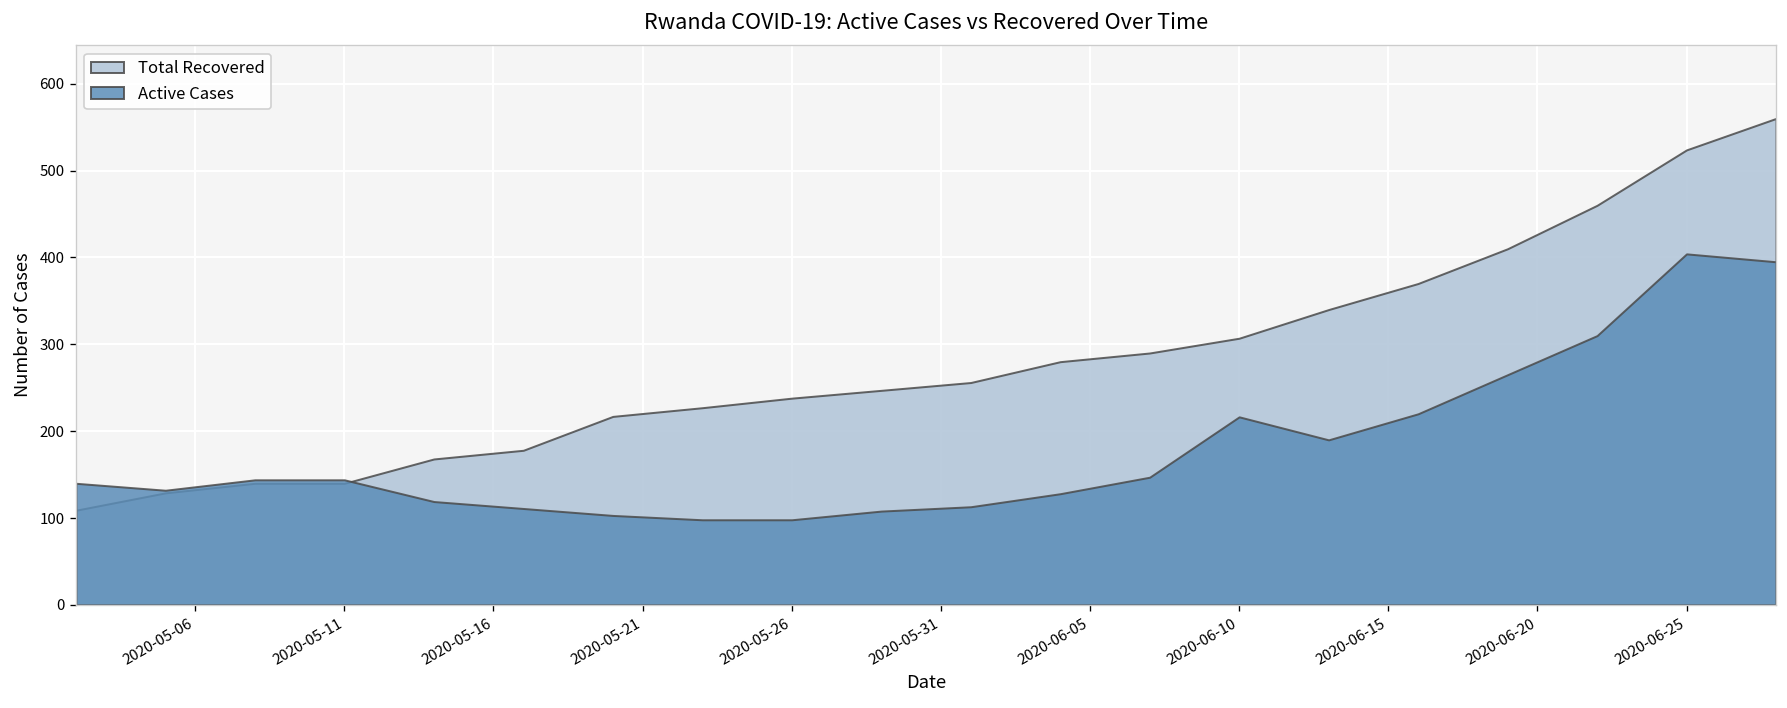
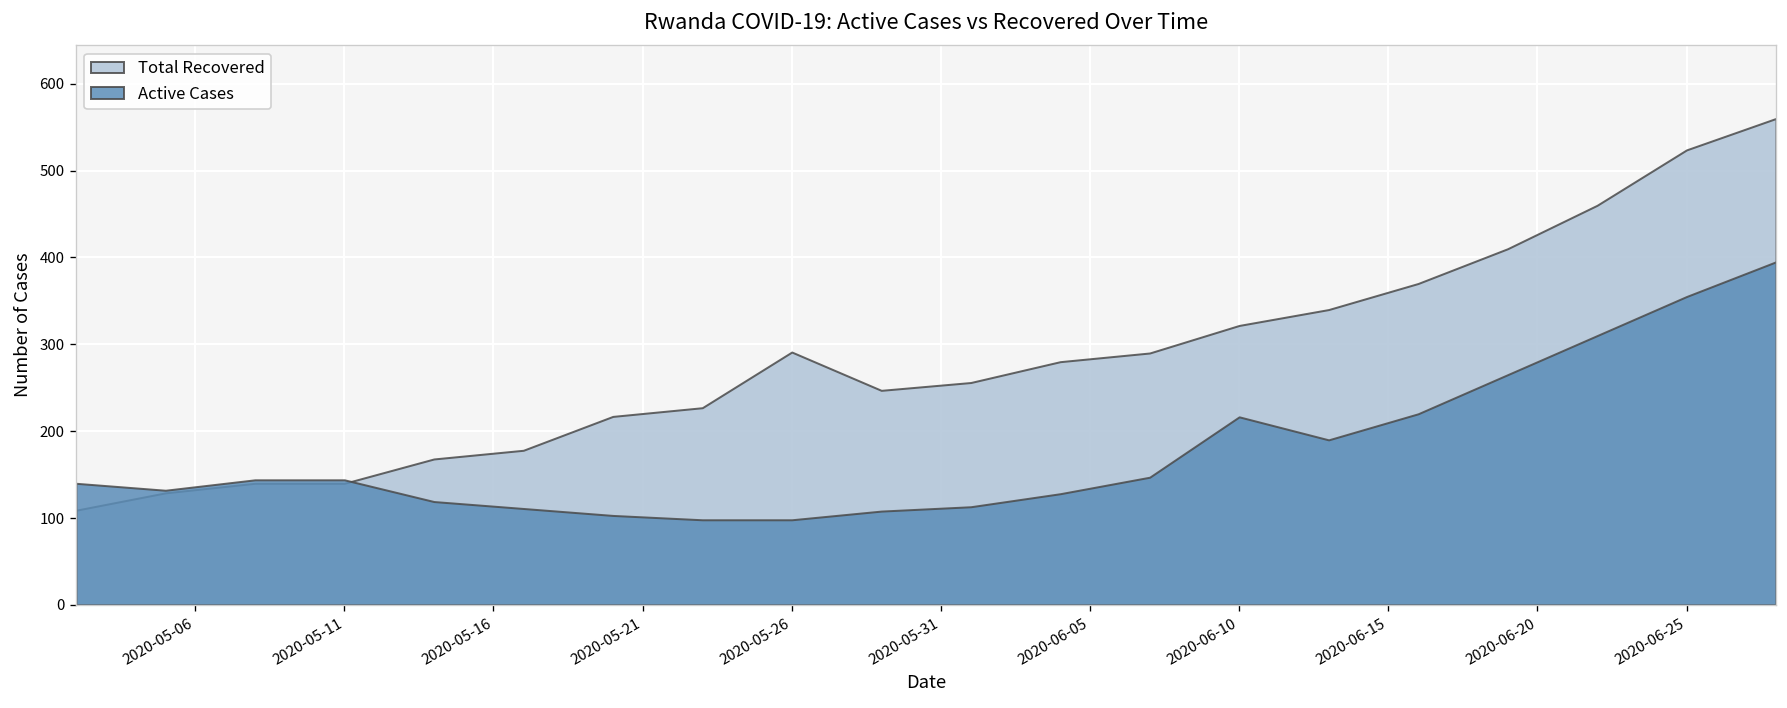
Total Recovered, 2020-05-26: 240 -> 290
Total Recovered, 2020-06-10: 310 -> 320
Active Cases, 2020-06-25: 400 -> 360
